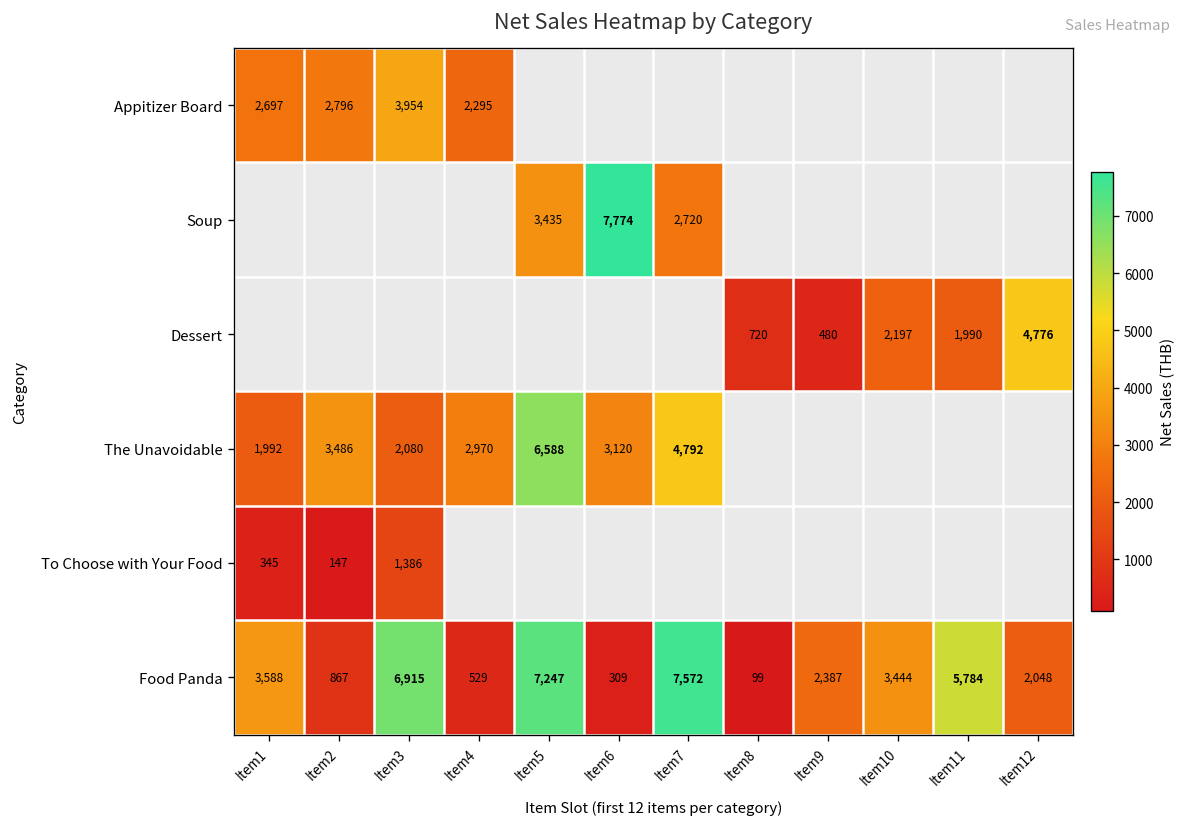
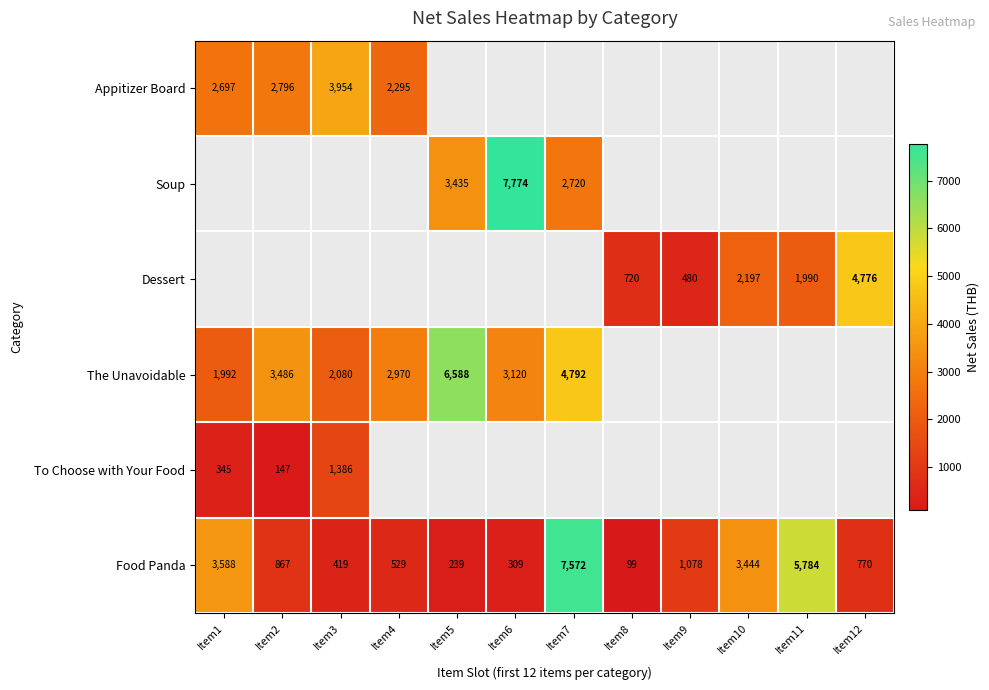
Food Panda, Item3: 6,915 -> 419
Food Panda, Item5: 7,247 -> 239
Food Panda, Item9: 2,387 -> 1,078
Food Panda, Item12: 2,048 -> 770
